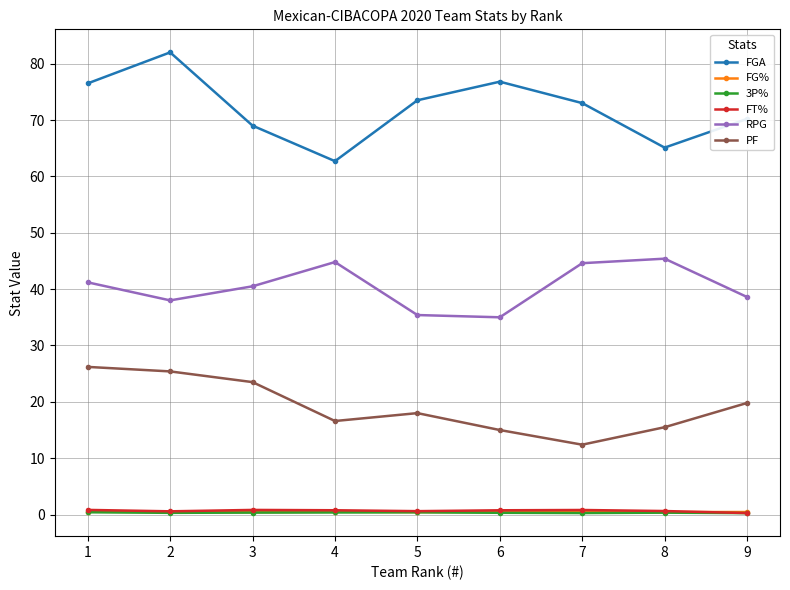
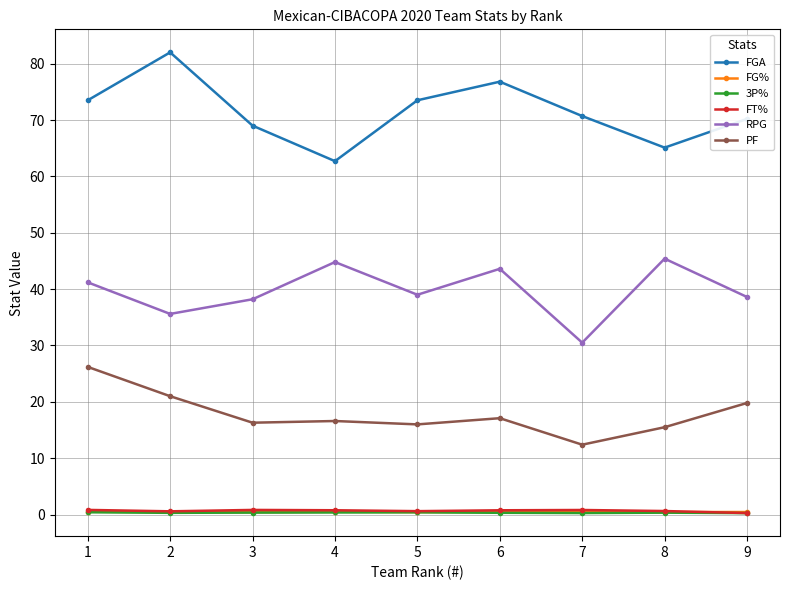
FGA, 1: 77 -> 74
RPG, 2: 38 -> 36
PF, 2: 25 -> 21
RPG, 3: 41 -> 38
PF, 3: 24 -> 16
RPG, 5: 35 -> 39
PF, 5: 18 -> 16
RPG, 6: 35 -> 44
PF, 6: 15 -> 17
FGA, 7: 73 -> 71
RPG, 7: 45 -> 31
